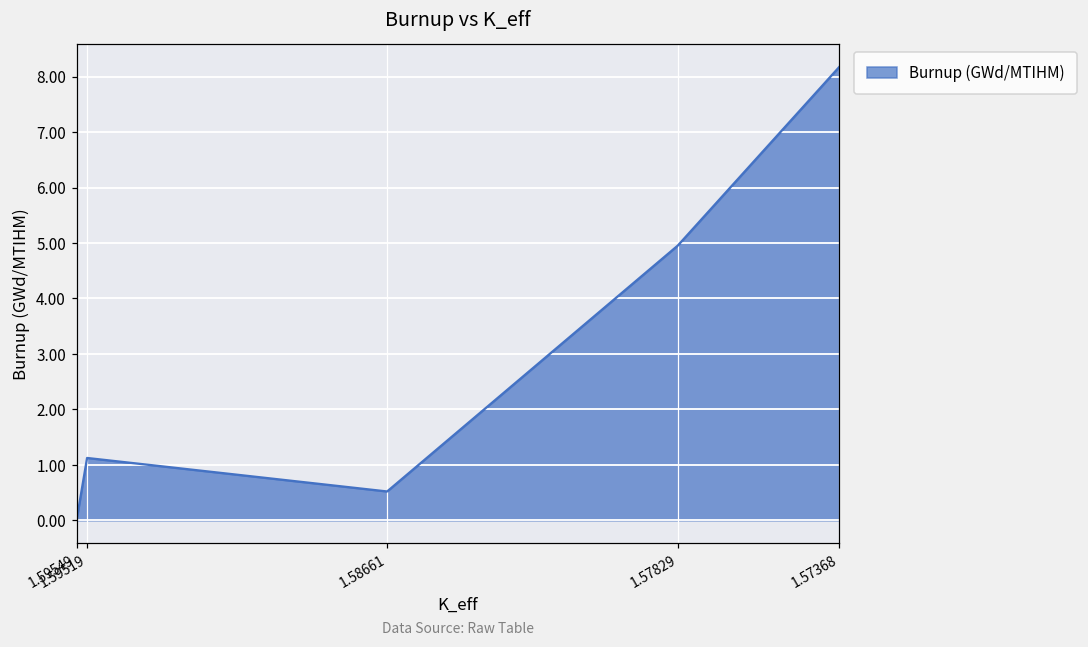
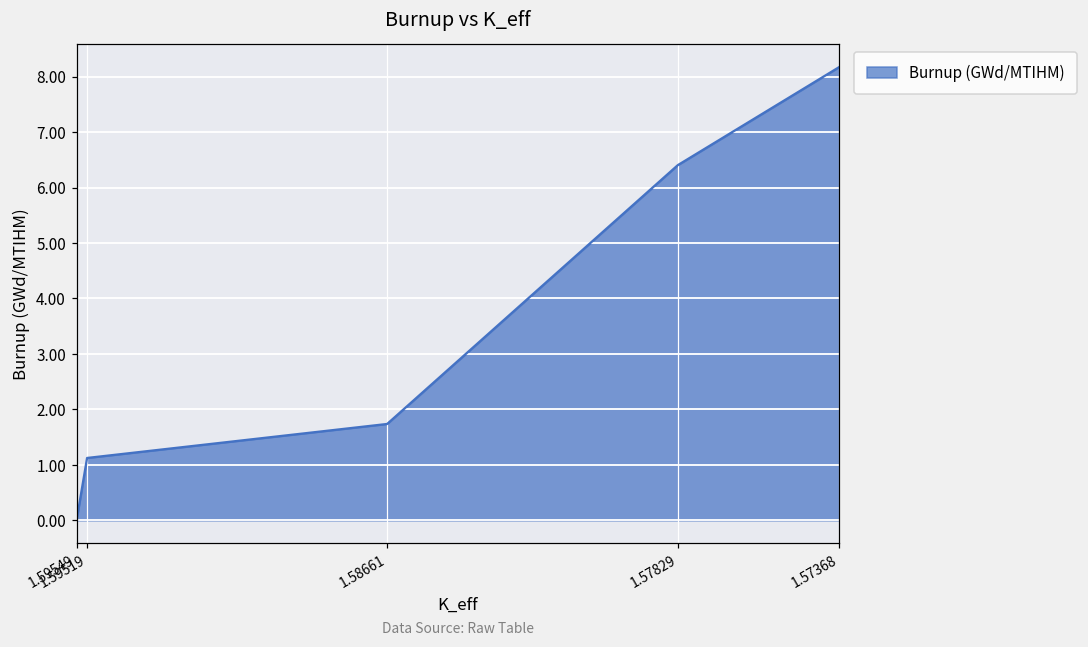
1.58661: 0.5 -> 1.7
1.57829: 5.0 -> 6.4
